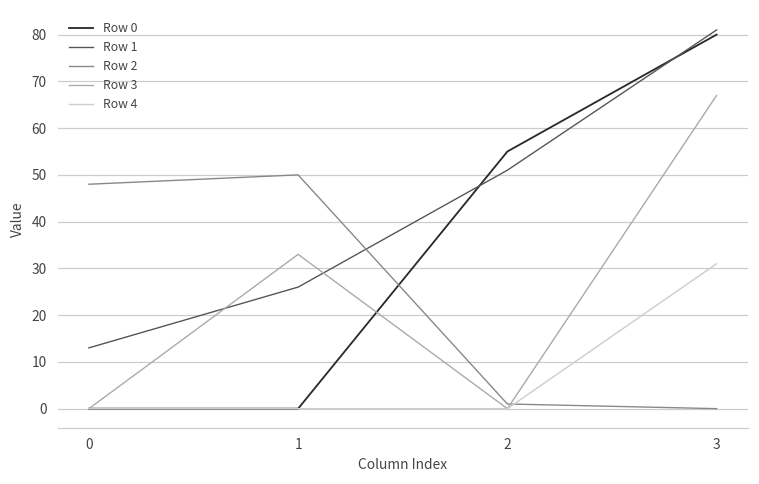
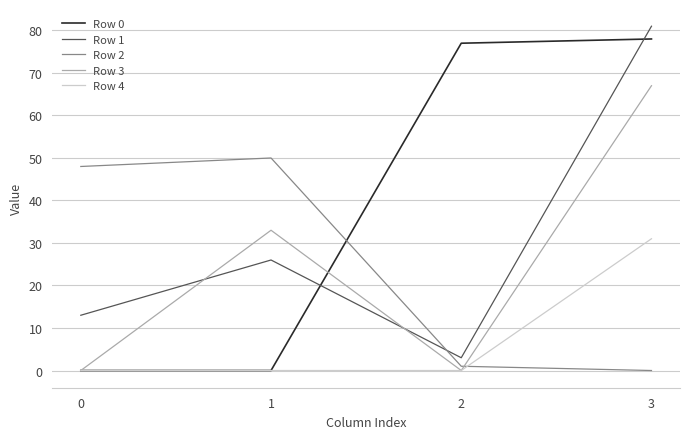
Row 0, 2: 55 -> 77
Row 1, 2: 51 -> 3
Row 0, 3: 80 -> 78
